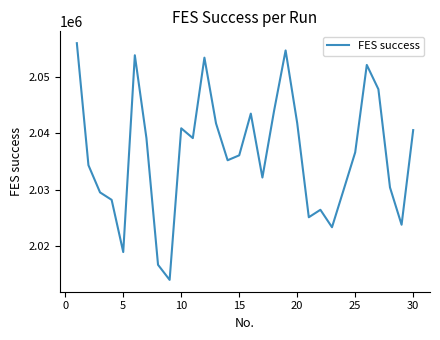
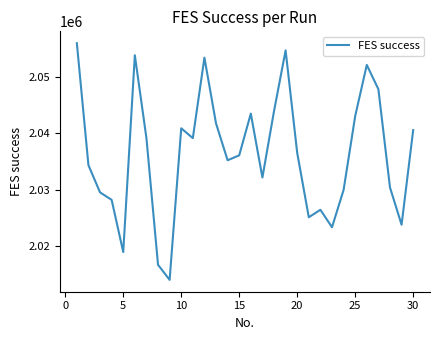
20: 2042000 -> 2036000
25: 2037000 -> 2043000
